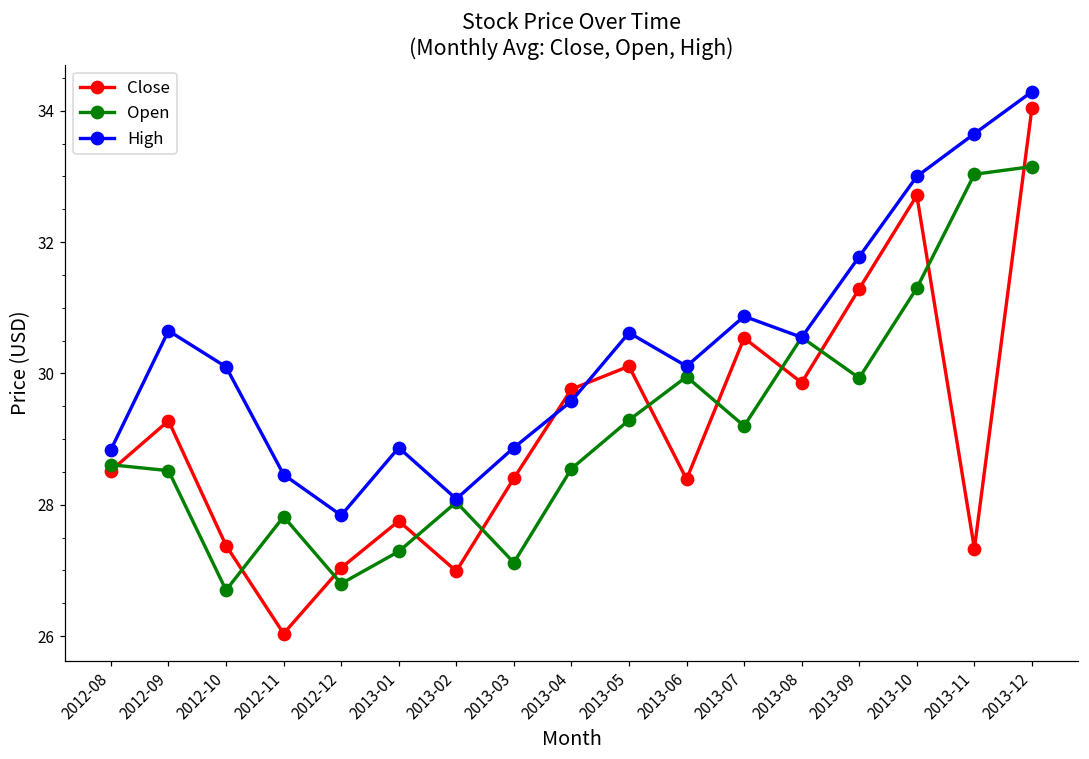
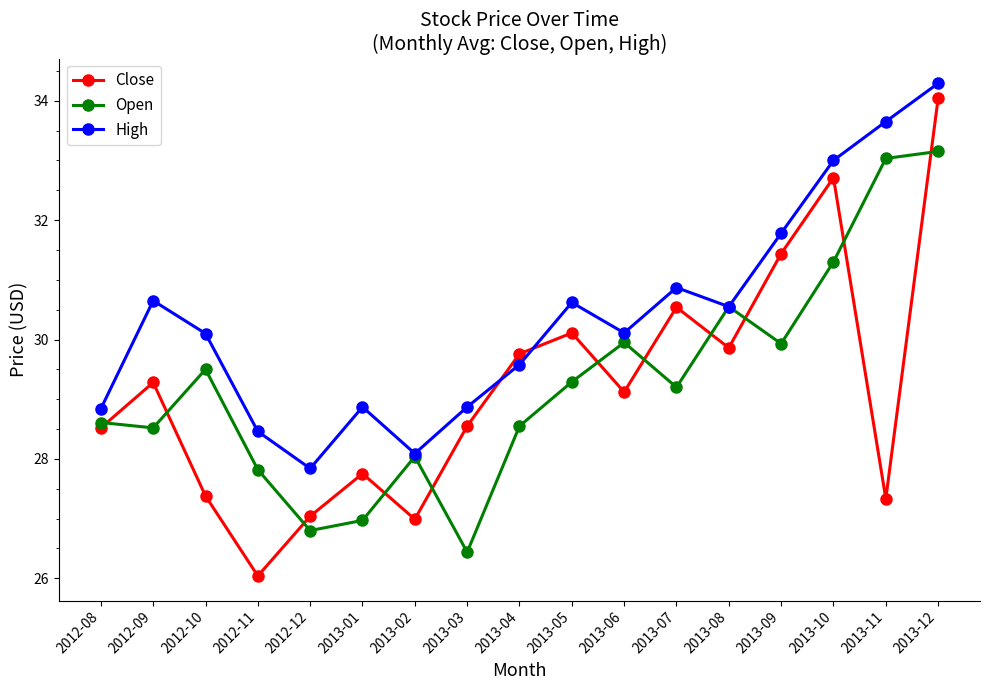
Open, 2012-10: 26.7 -> 29.5
Open, 2013-01: 27.3 -> 27.0
Close, 2013-03: 28.4 -> 28.5
Open, 2013-03: 27.1 -> 26.4
Close, 2013-06: 28.4 -> 29.1
Close, 2013-09: 31.3 -> 31.4
